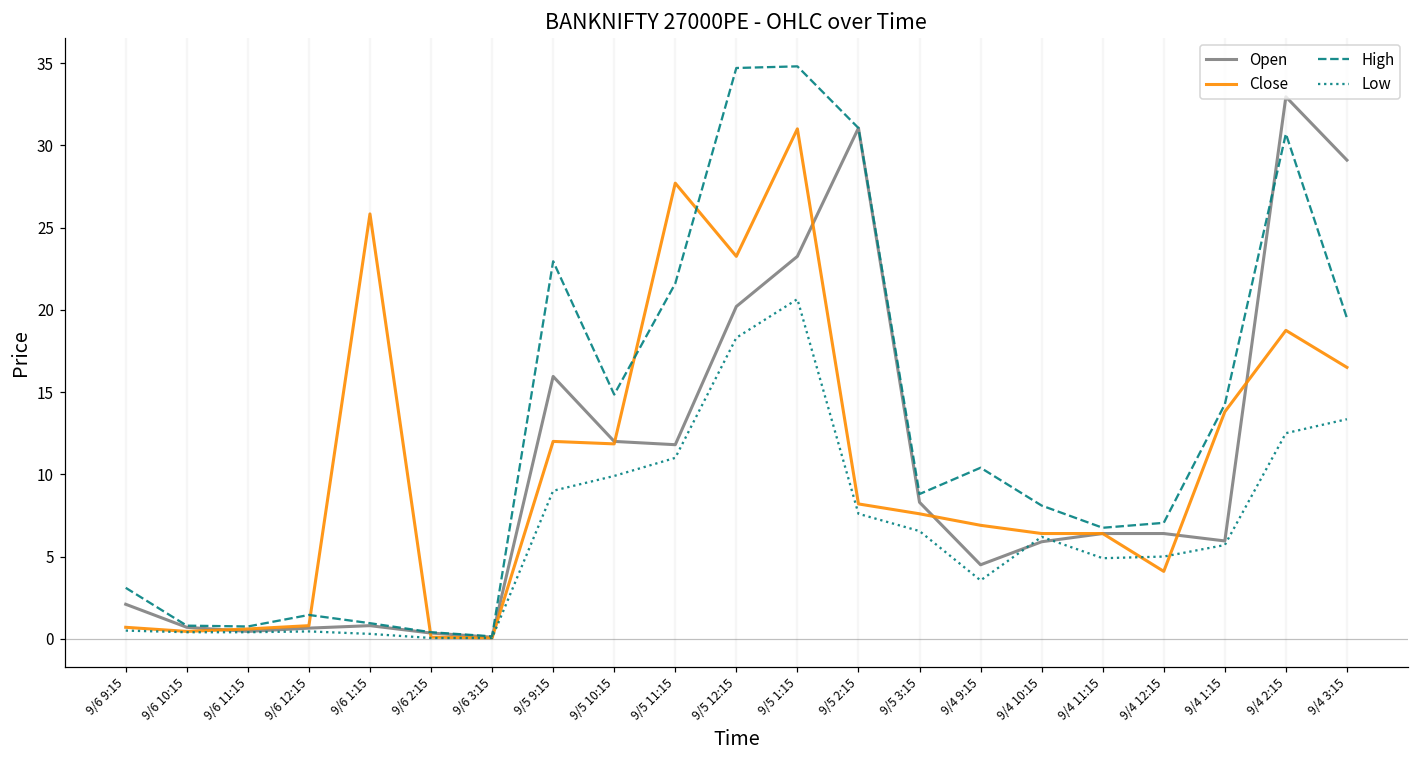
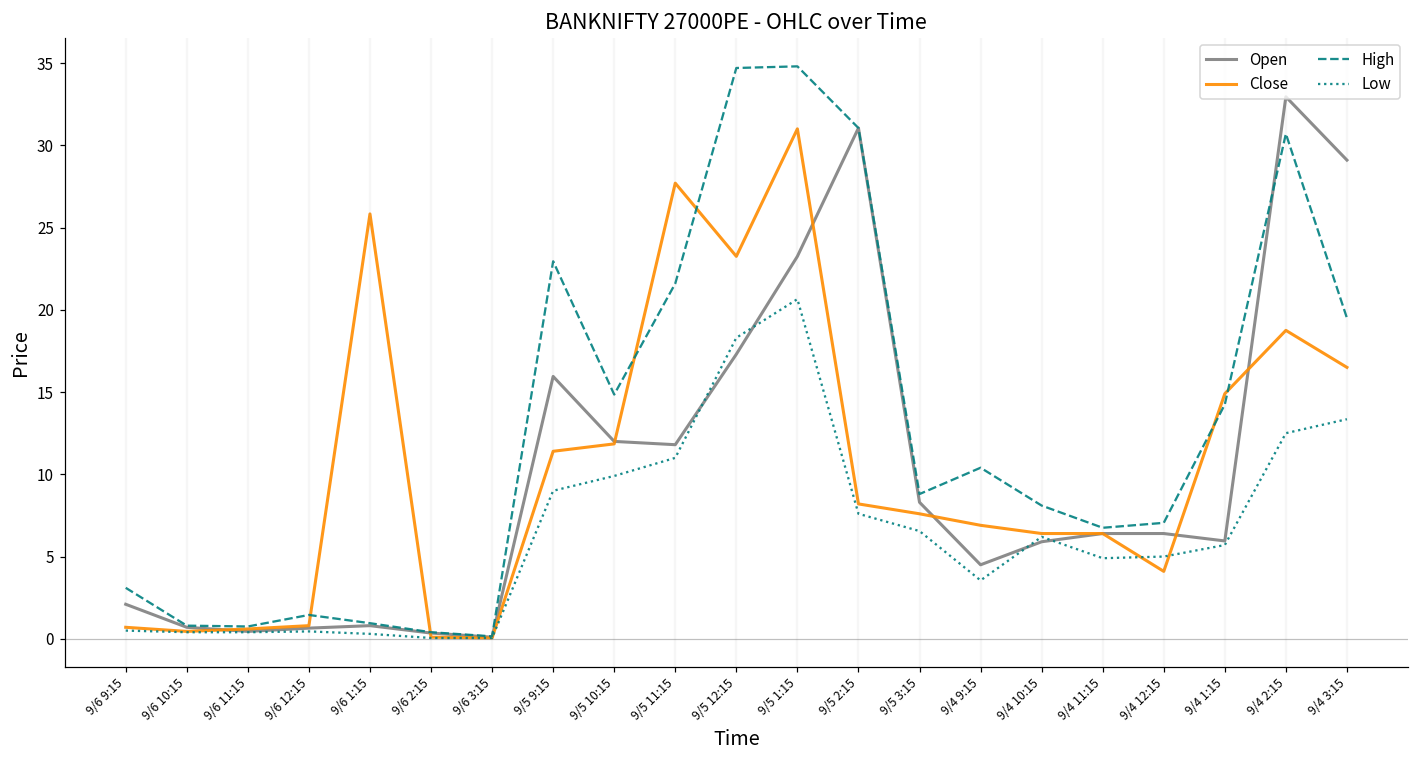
Close, 9/5 9:15: 12.0 -> 11.4
Open, 9/5 12:15: 20.2 -> 17.3
Close, 9/4 1:15: 13.8 -> 14.9
